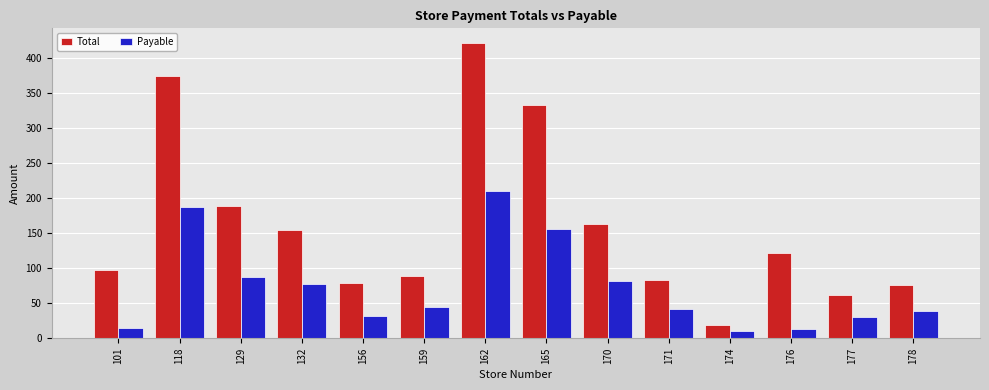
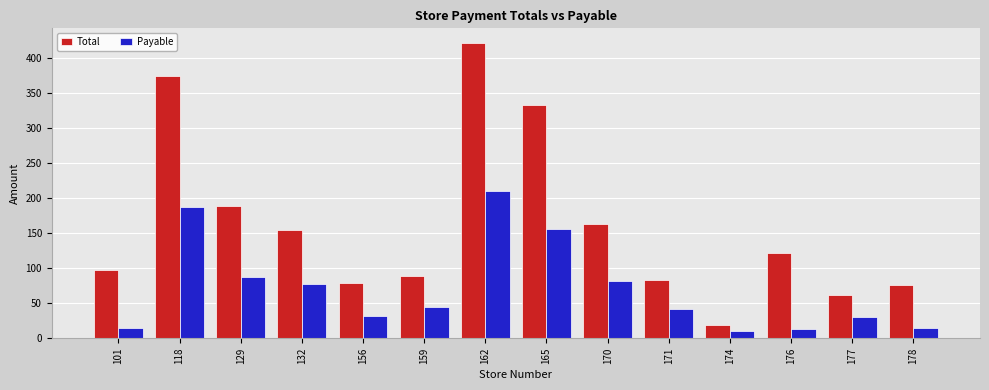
Payable, 178: 40 -> 10
